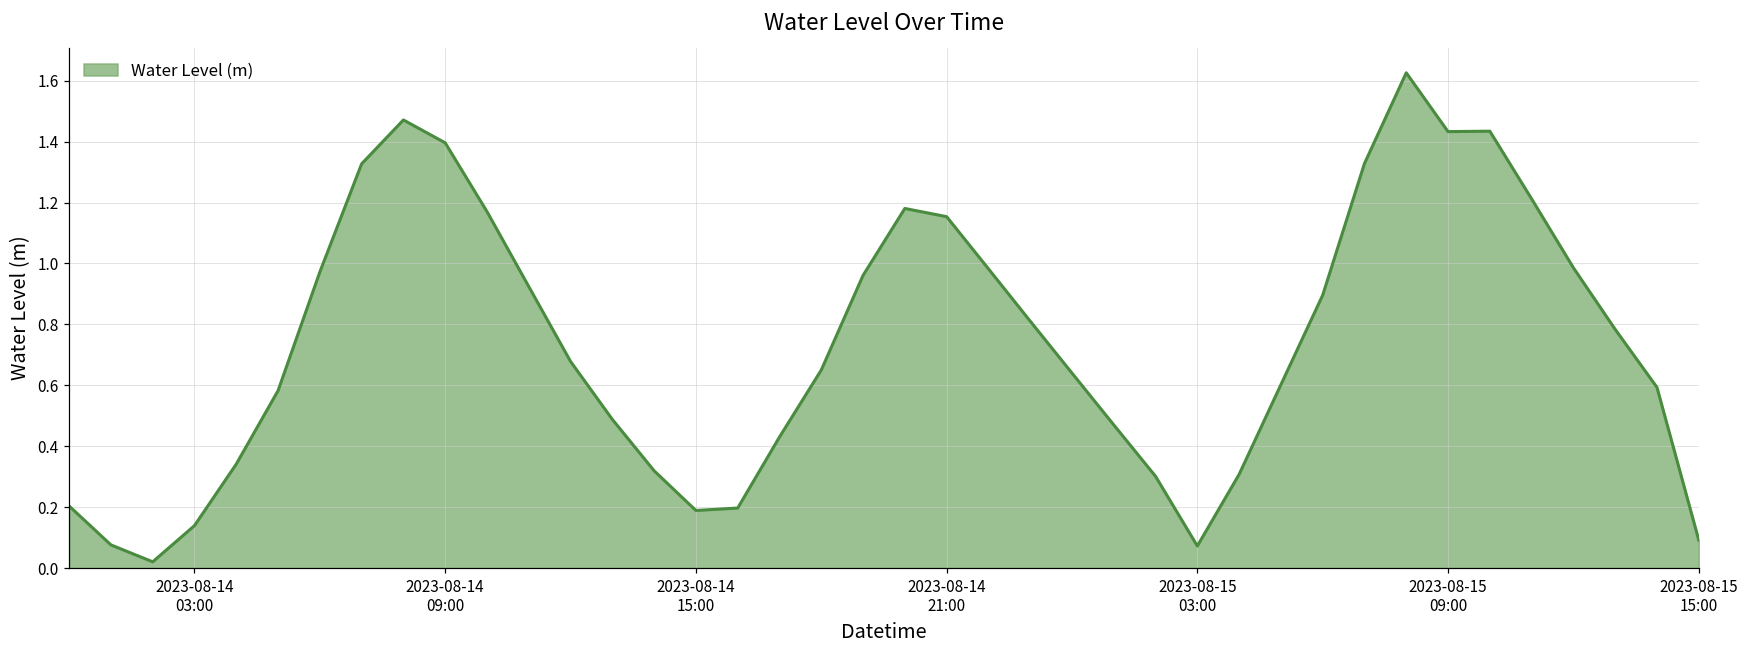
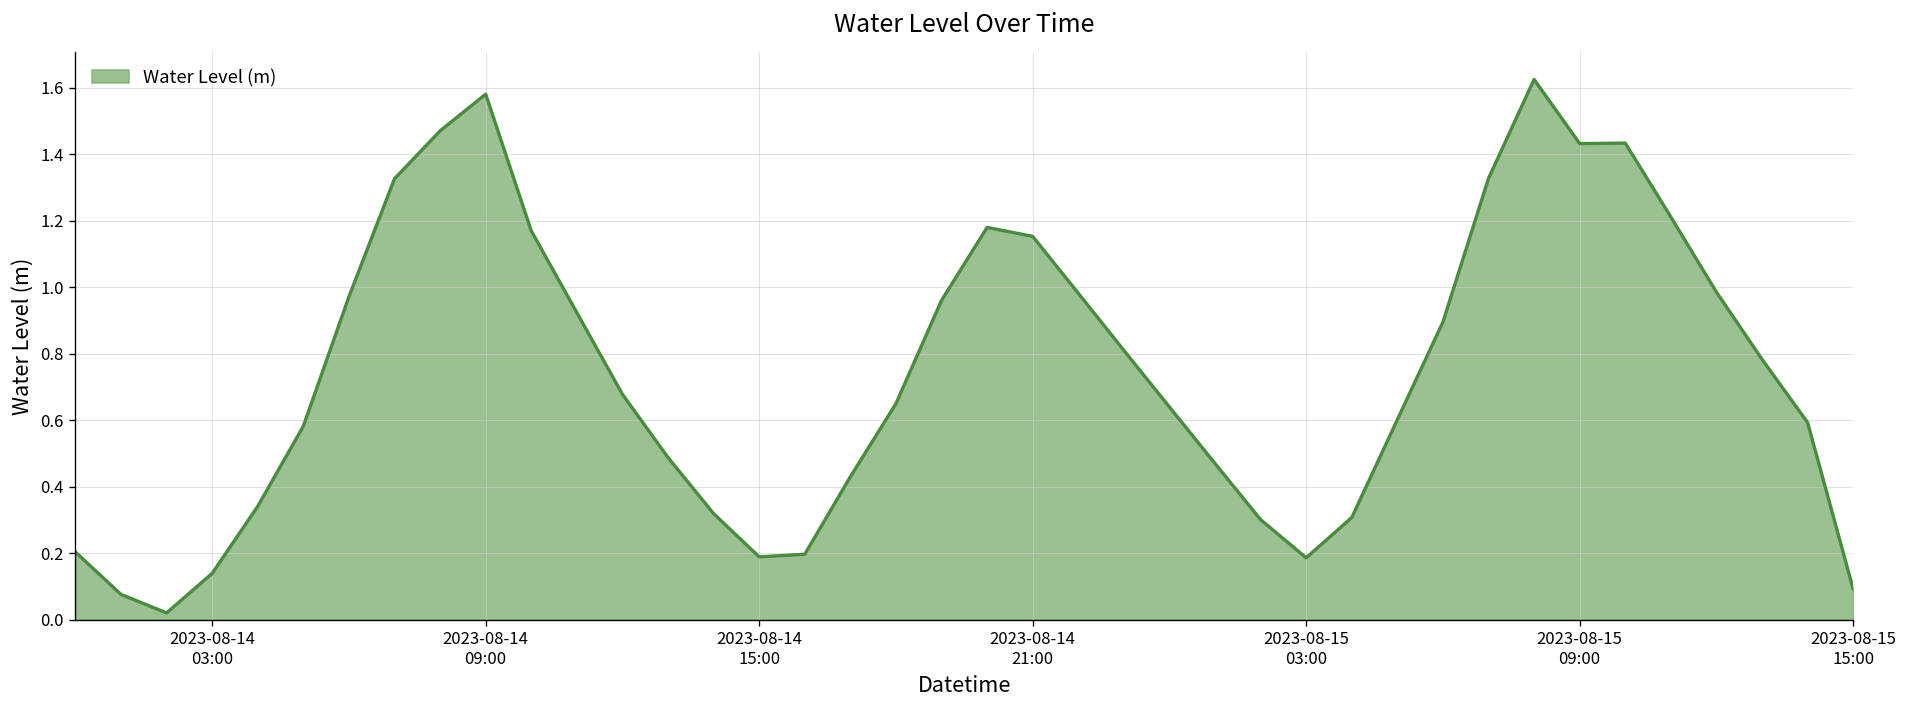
2023-08-14 09:00: 1.40 -> 1.58
2023-08-15 03:00: 0.07 -> 0.19
